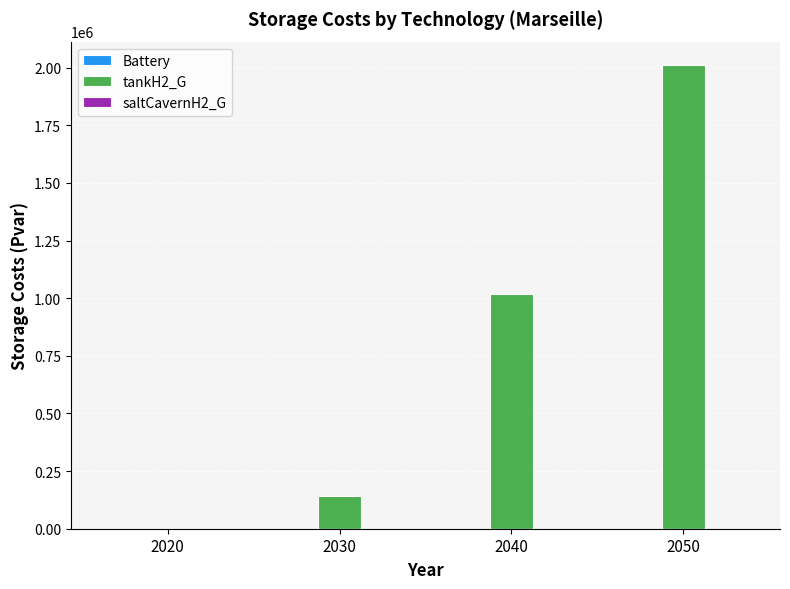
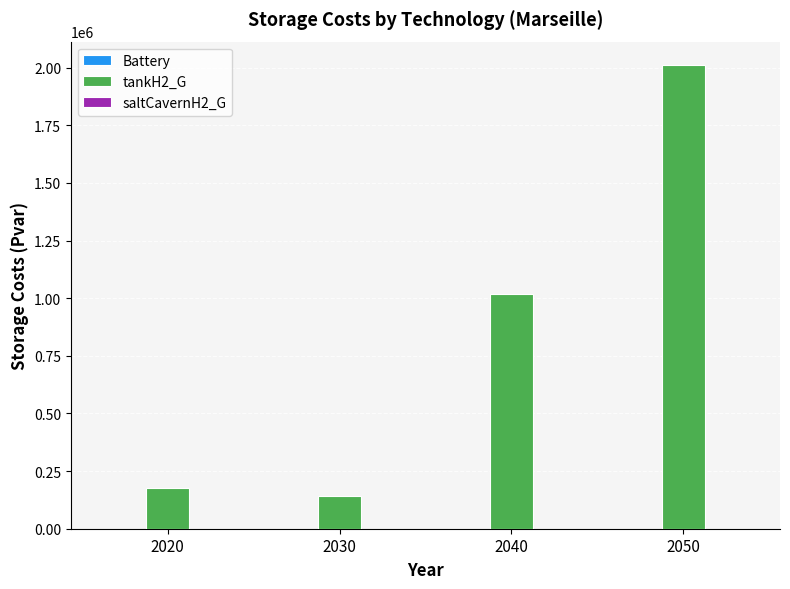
tankH2_G, 2020: 0 -> 180000
